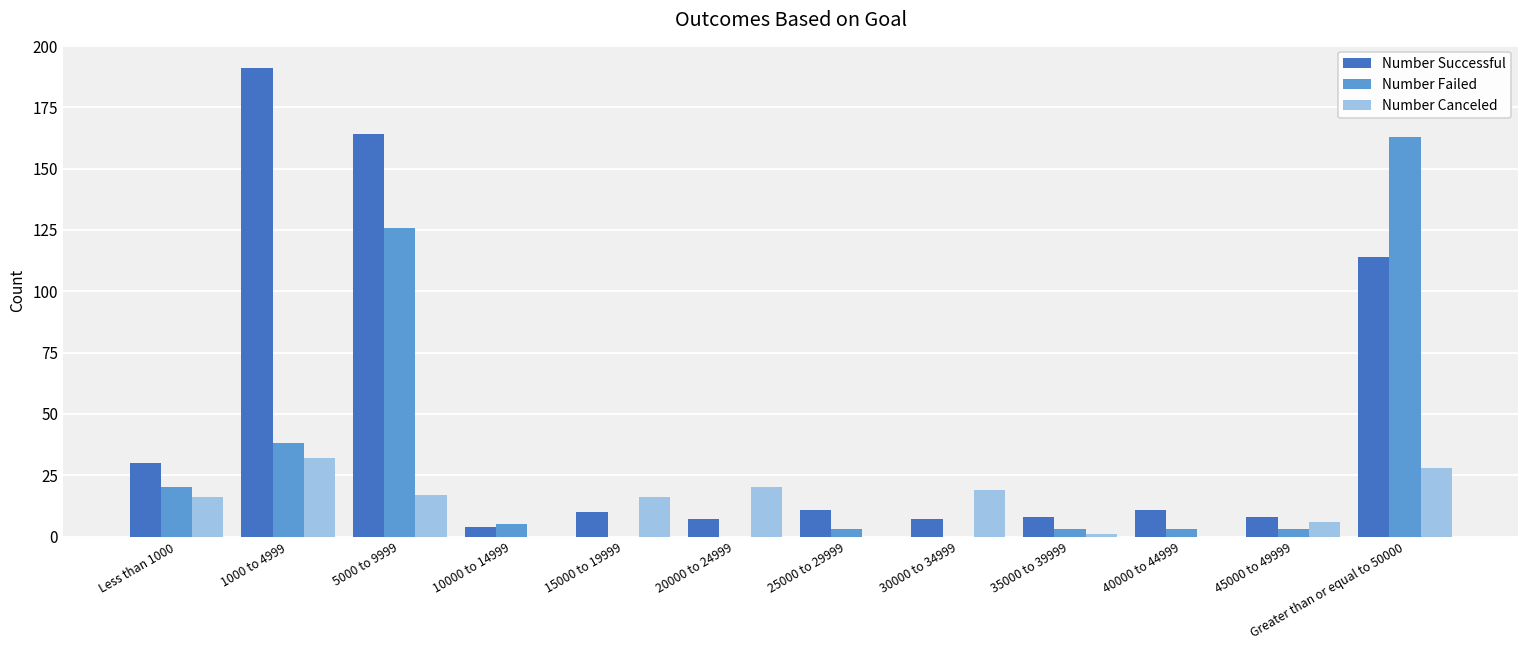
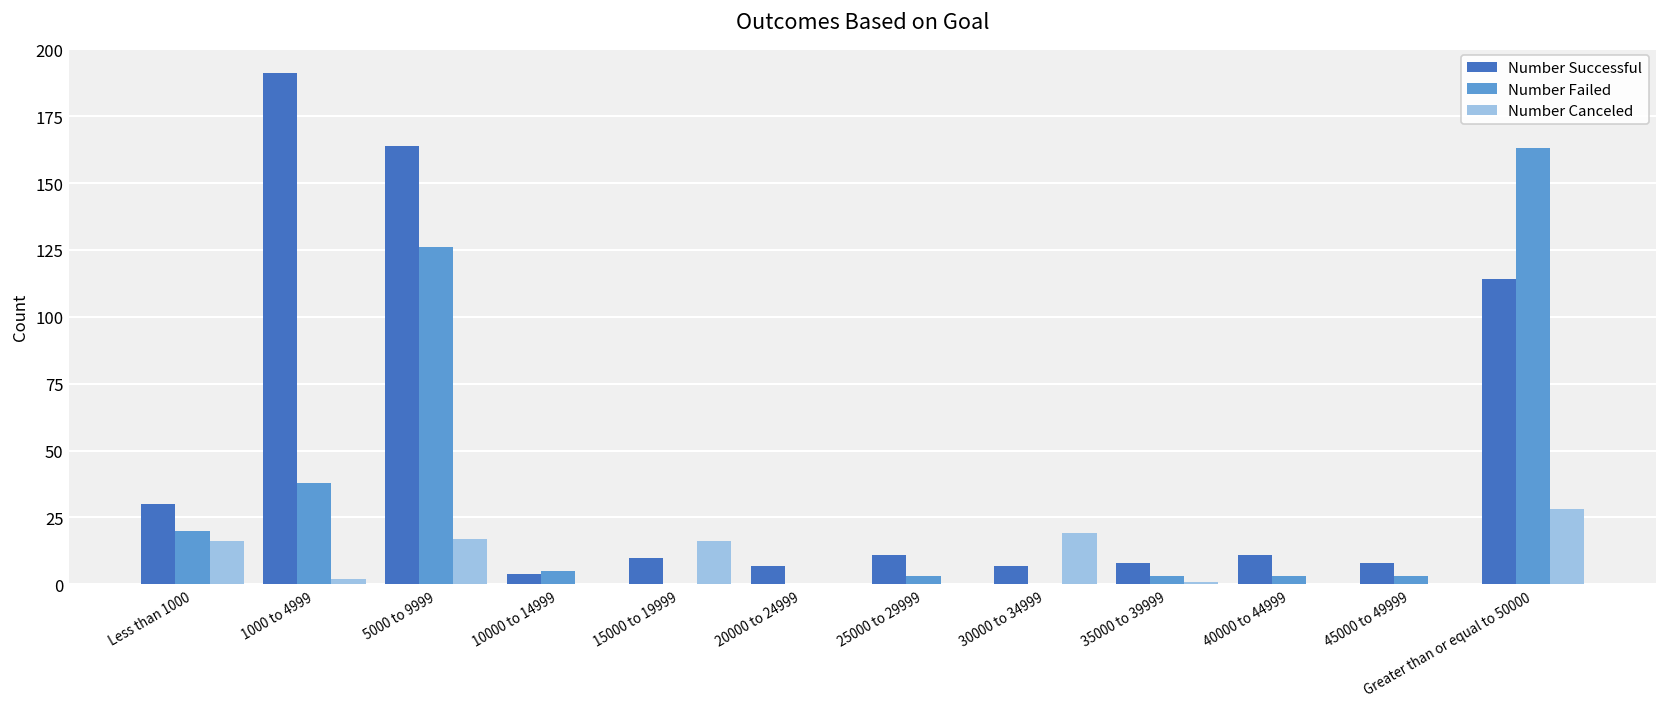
Number Canceled, 1000 to 4999: 32 -> 2
Number Canceled, 20000 to 24999: 20 -> 0
Number Canceled, 45000 to 49999: 6 -> 0
